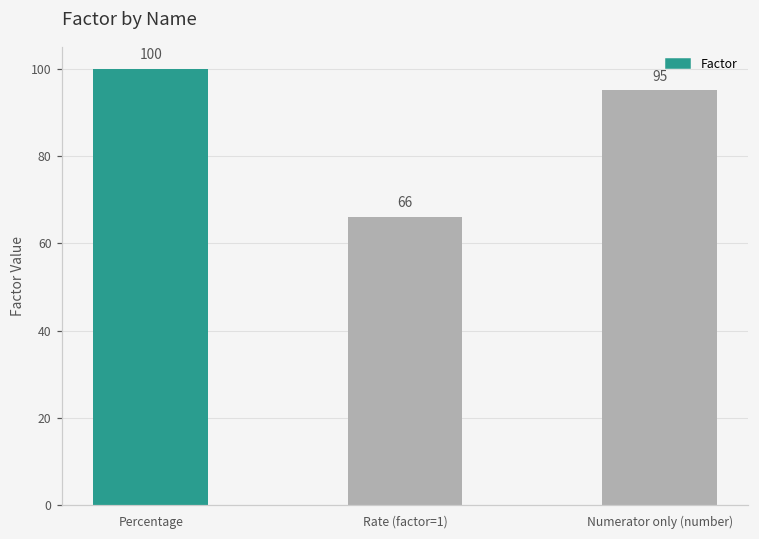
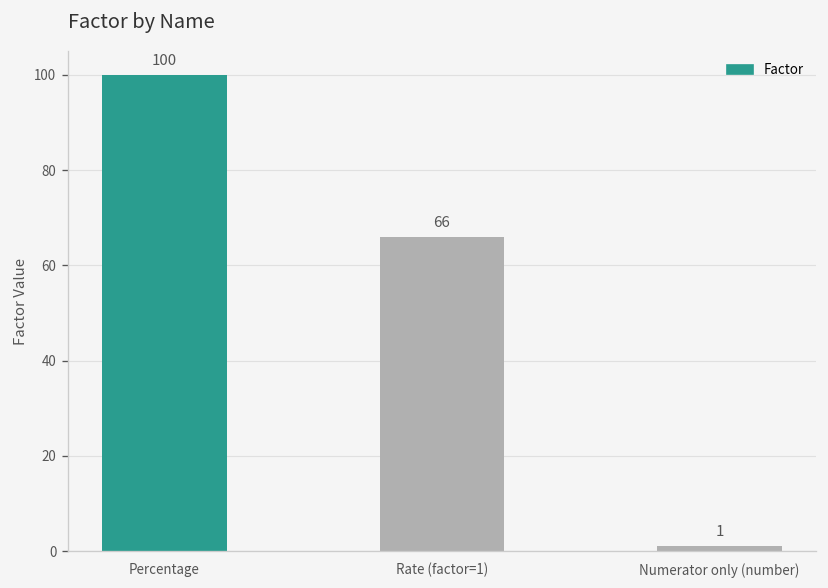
Numerator only (number): 95 -> 1
